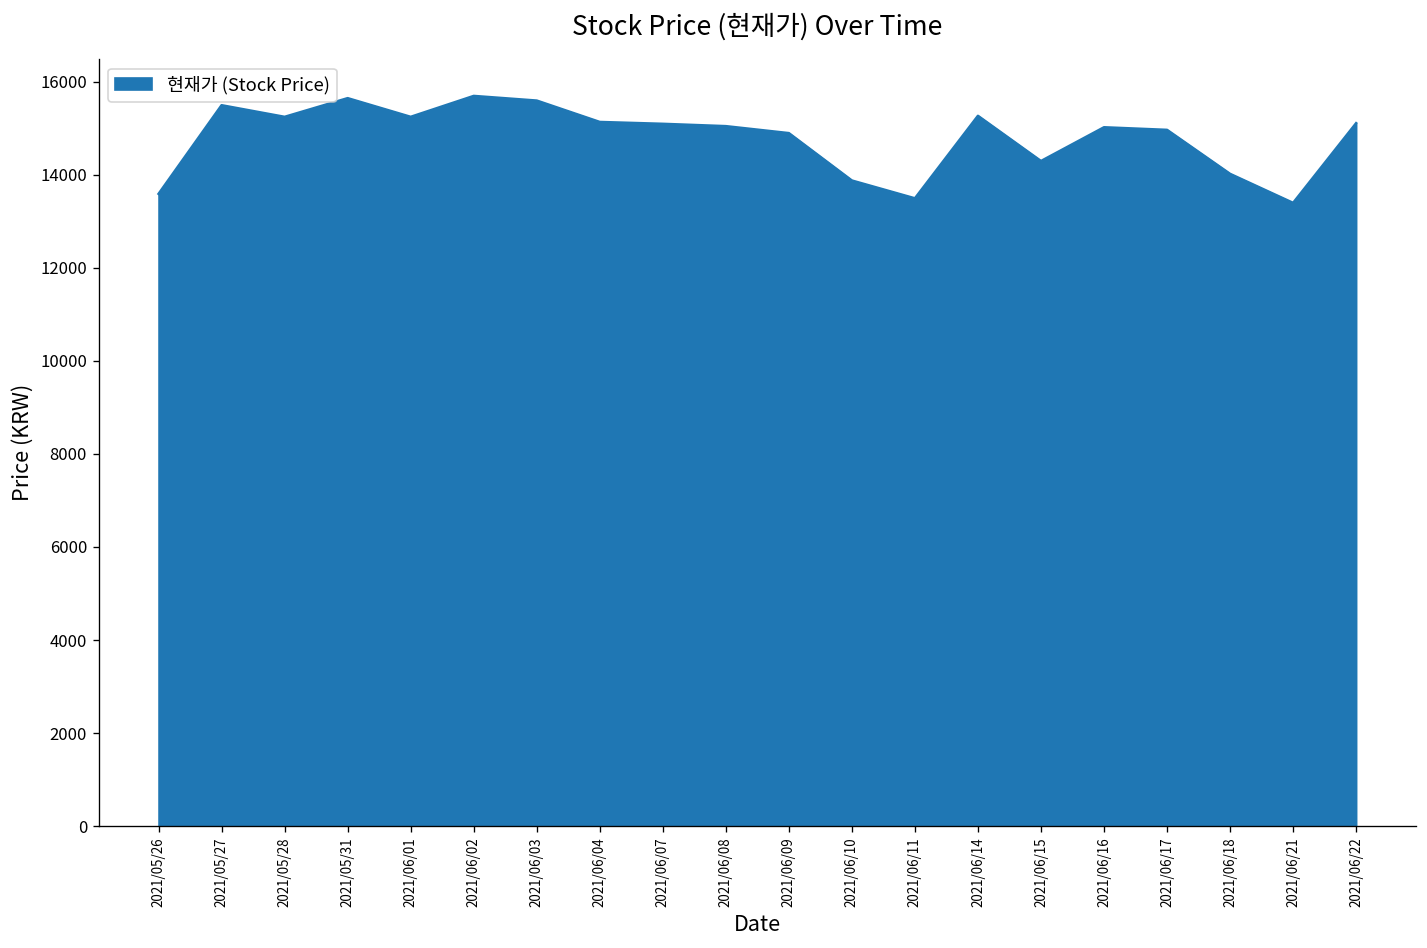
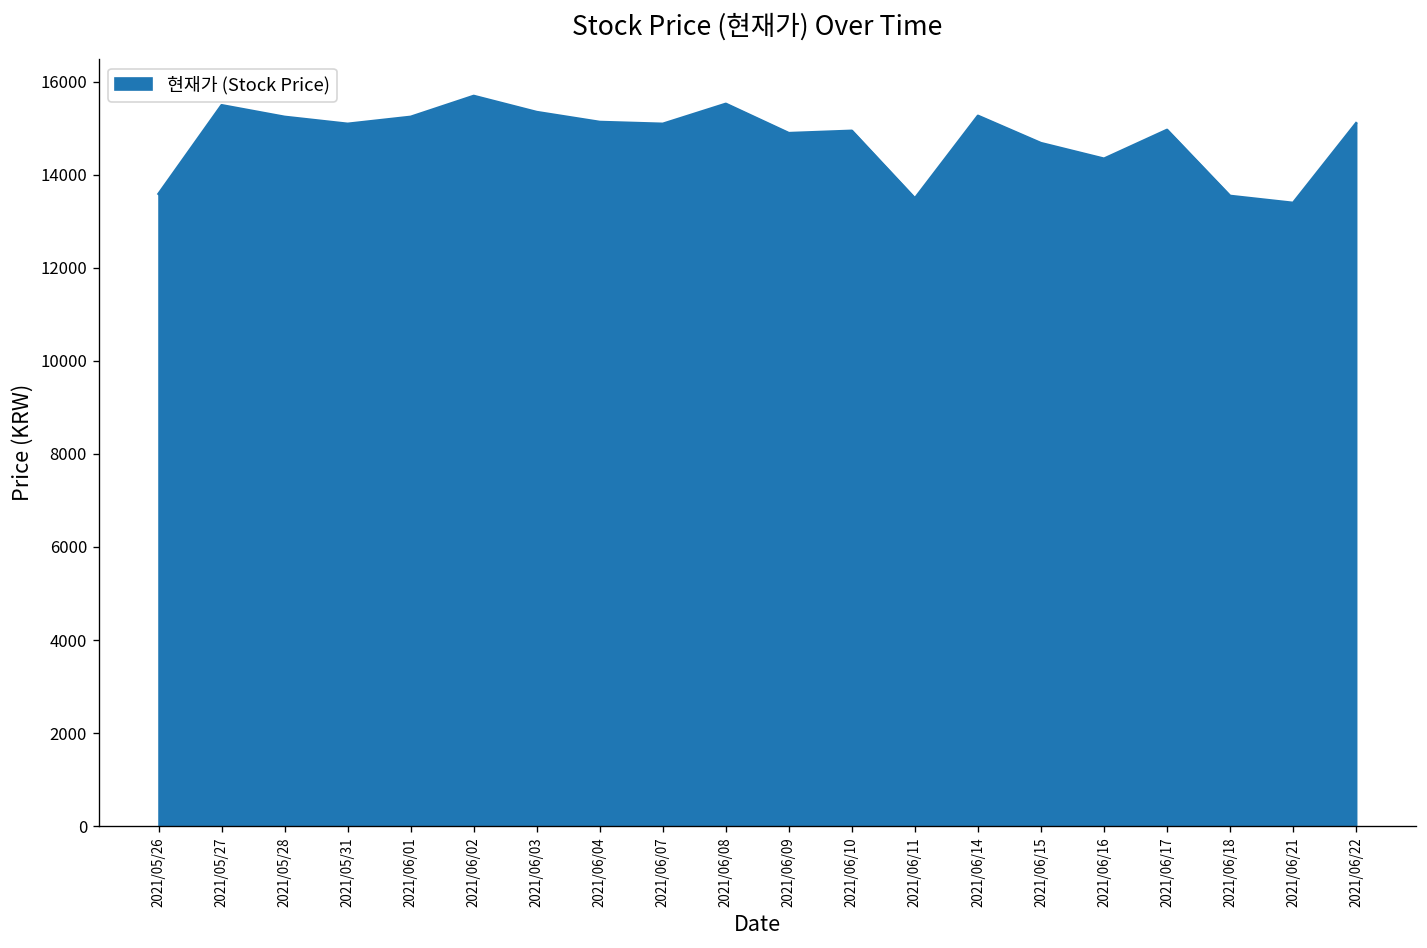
2021/05/31: 15700 -> 15100
2021/06/03: 15600 -> 15400
2021/06/08: 15100 -> 15500
2021/06/10: 13900 -> 15000
2021/06/15: 14300 -> 14700
2021/06/16: 15000 -> 14400
2021/06/18: 14000 -> 13600
